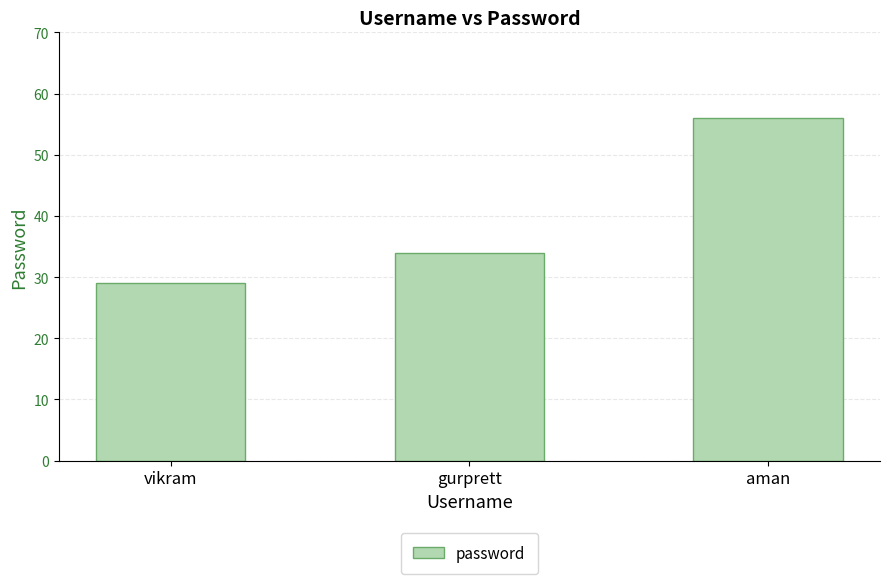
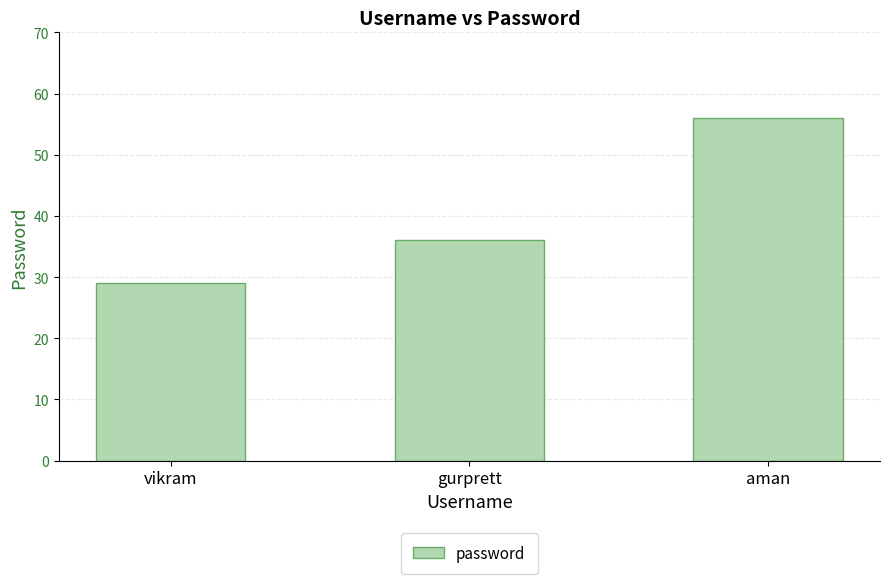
gurprett: 34 -> 36
